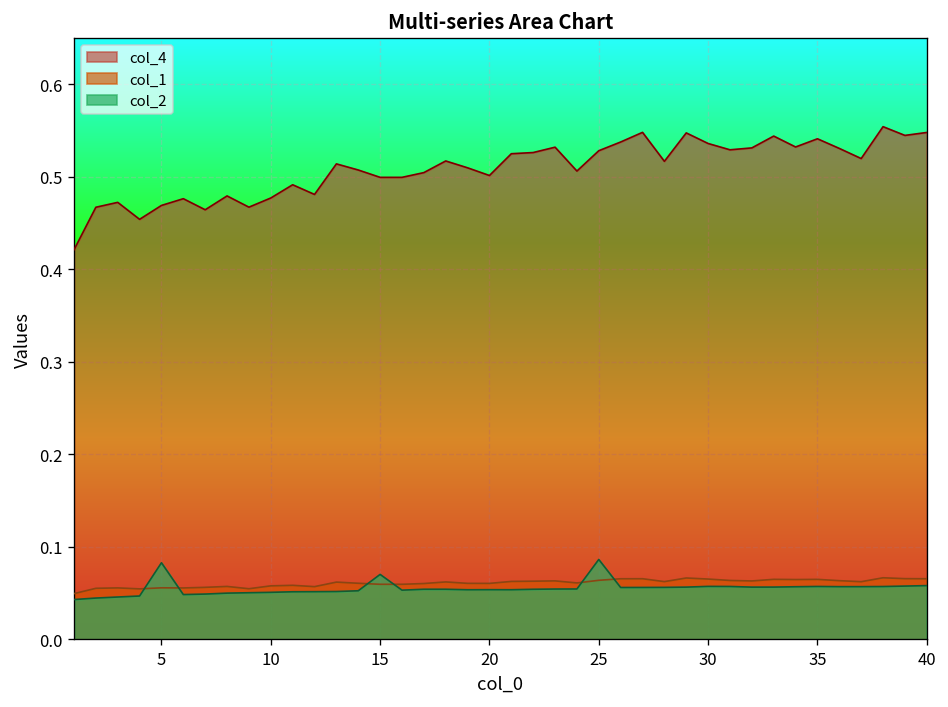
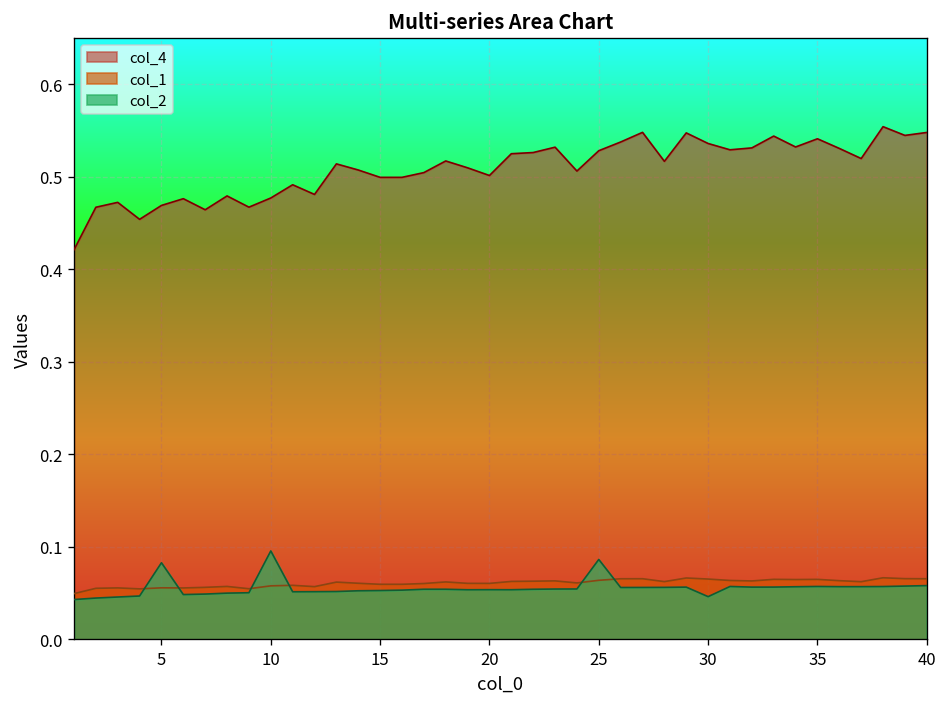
col_2, 10: 0.05 -> 0.10
col_2, 15: 0.07 -> 0.05
col_2, 30: 0.06 -> 0.05
